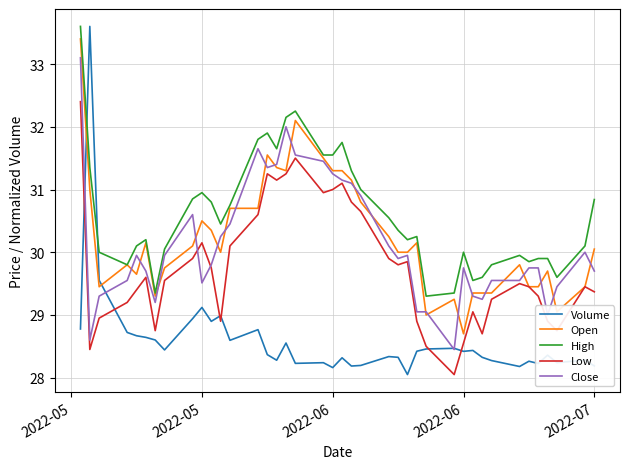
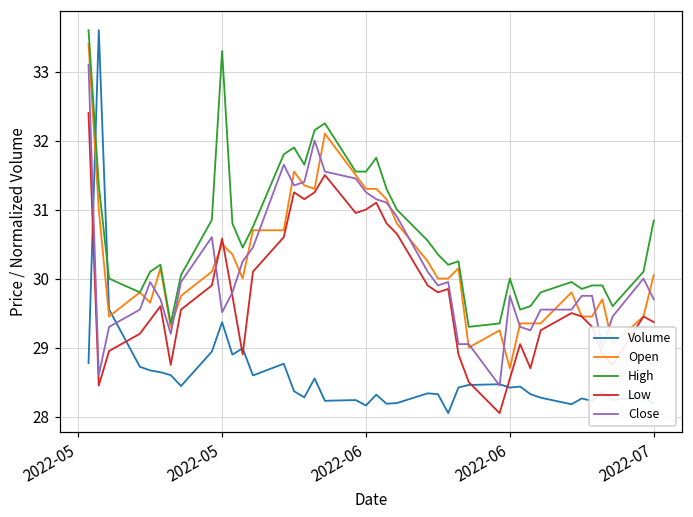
Volume, 2022-05: 29.1 -> 29.4
High, 2022-05: 31.0 -> 33.3
Low, 2022-05: 30.1 -> 30.6
